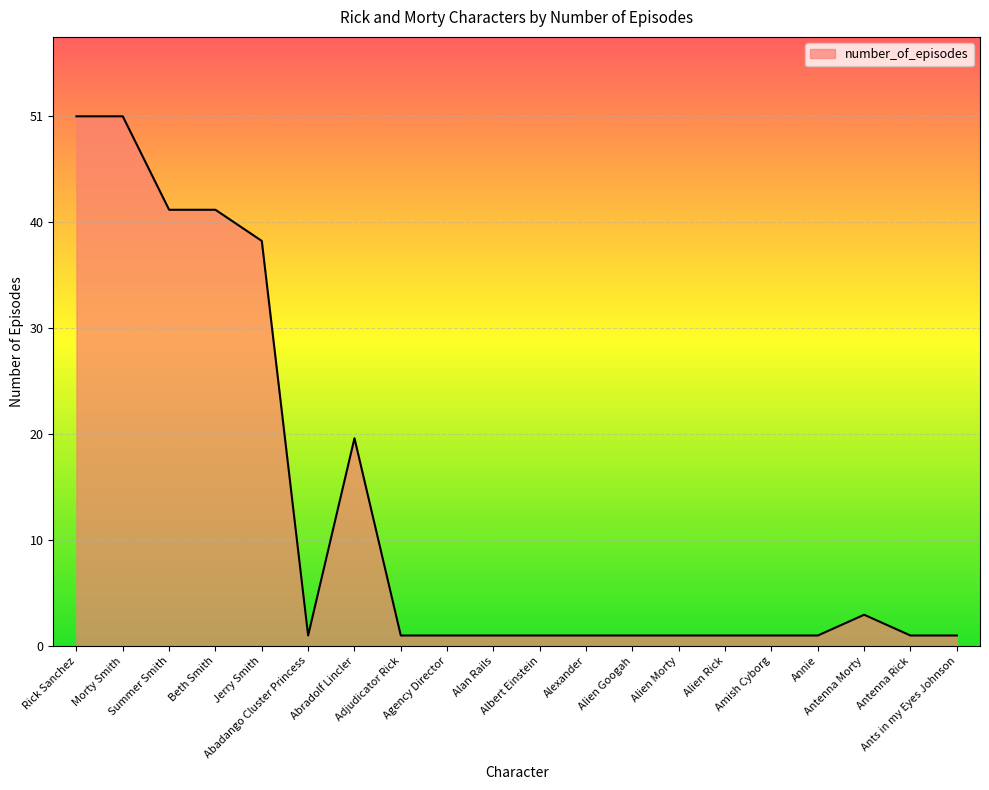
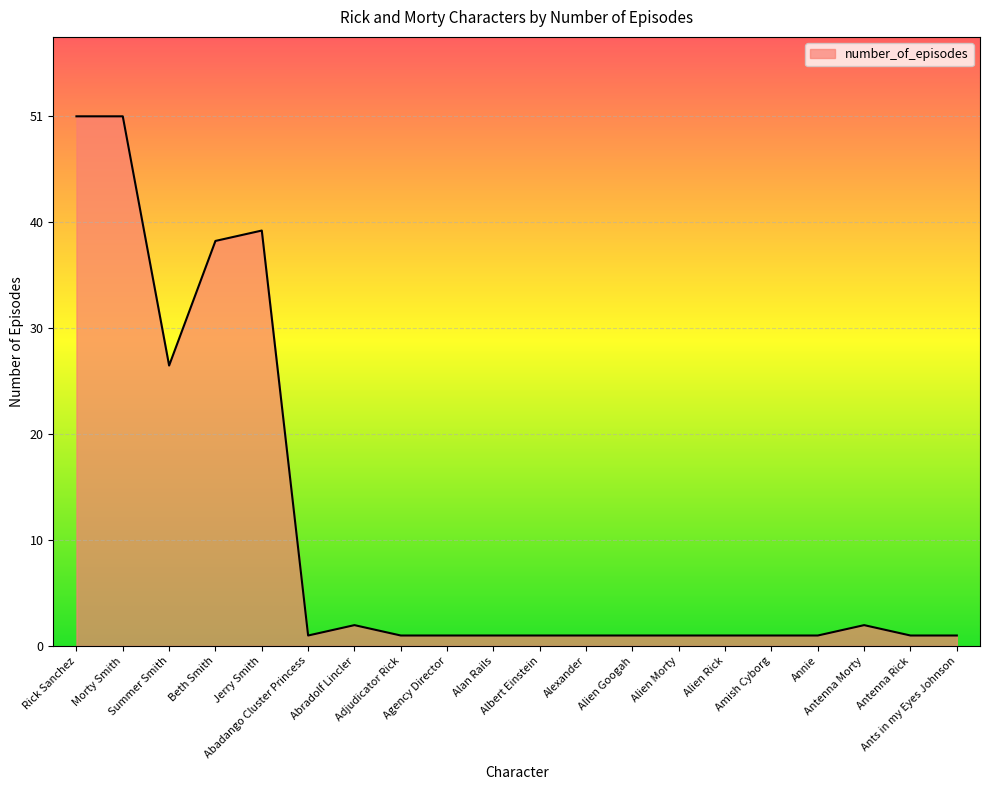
Summer Smith: 42 -> 27
Beth Smith: 42 -> 39
Jerry Smith: 39 -> 40
Abradolf Lincler: 20 -> 2
Antenna Morty: 3 -> 2
